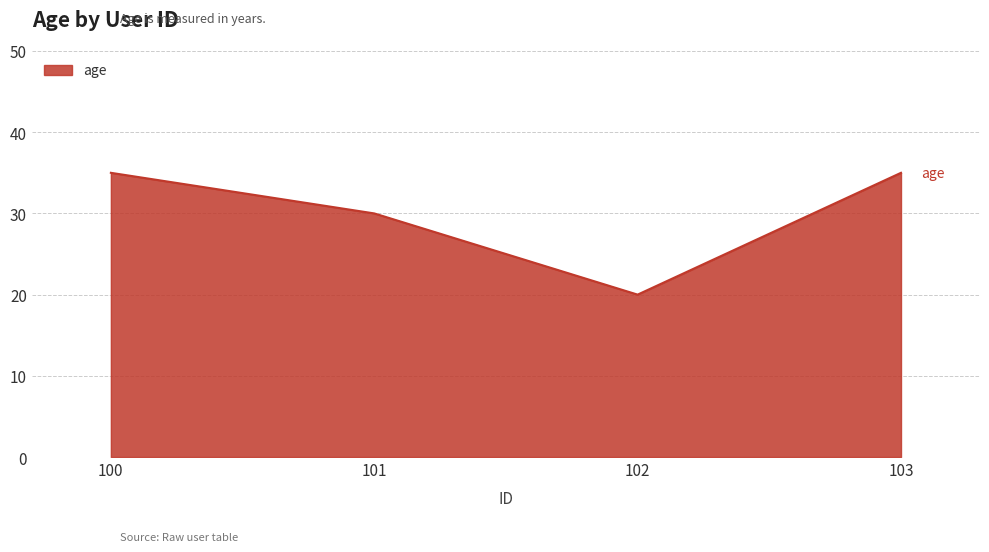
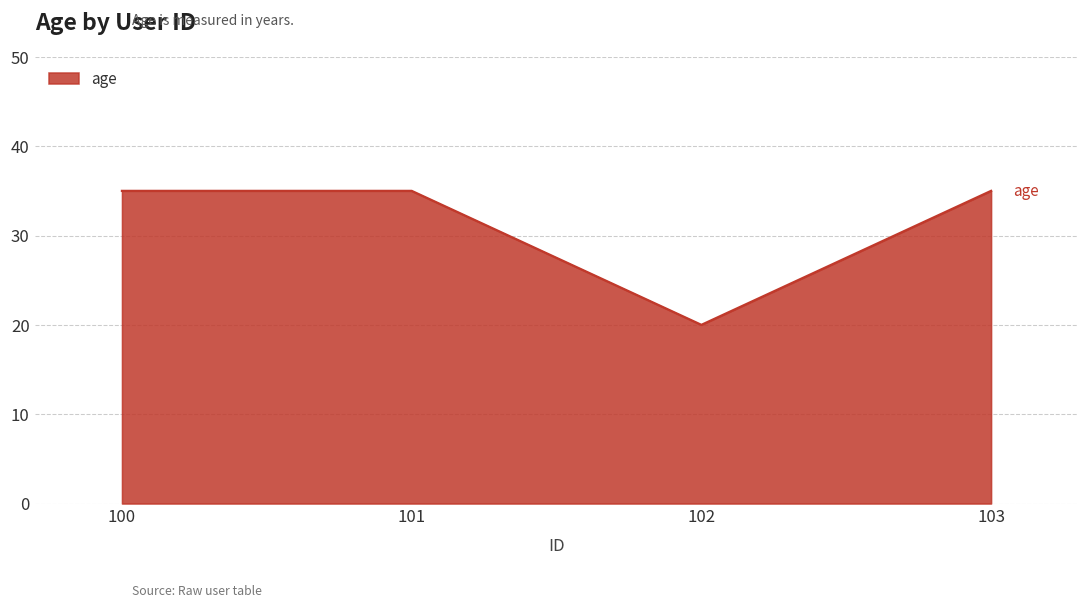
101: 30 -> 35
